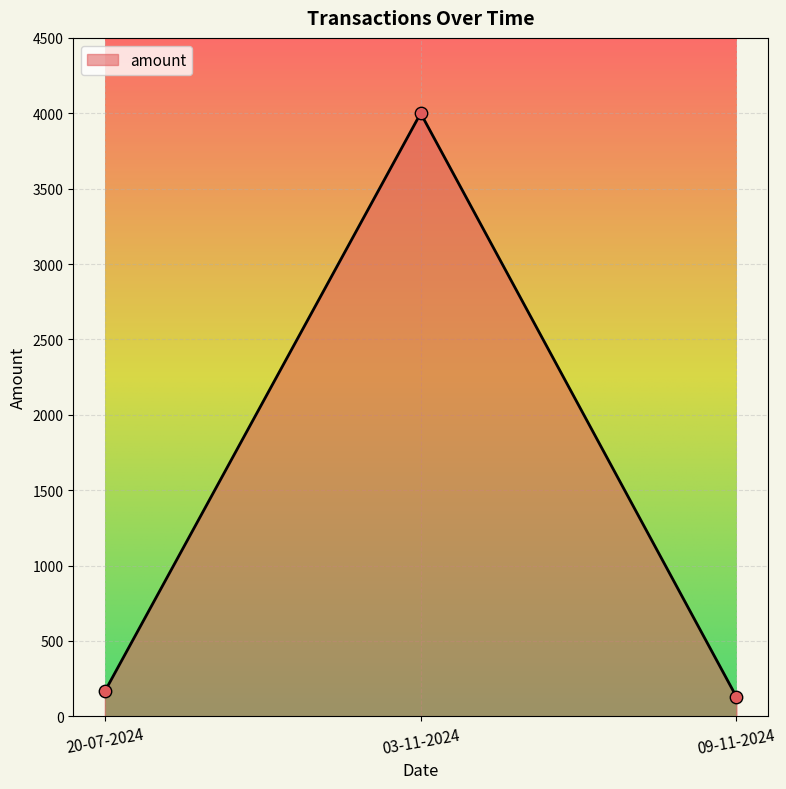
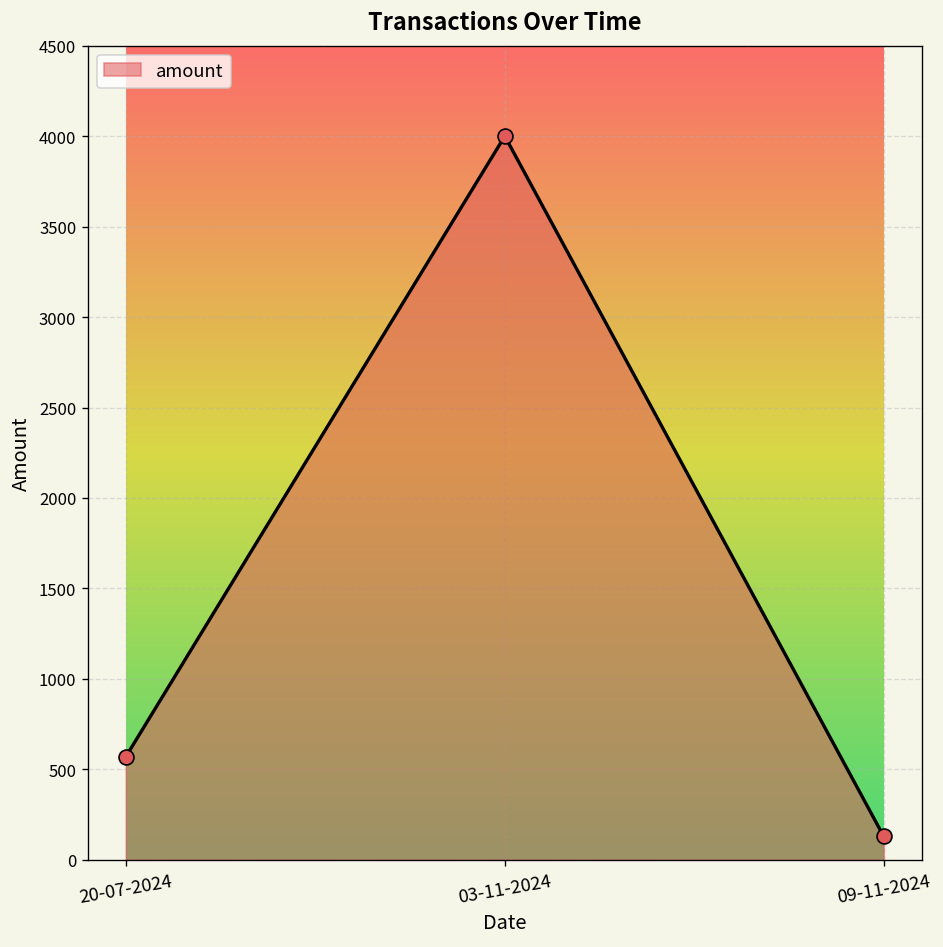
20-07-2024: 170 -> 570
